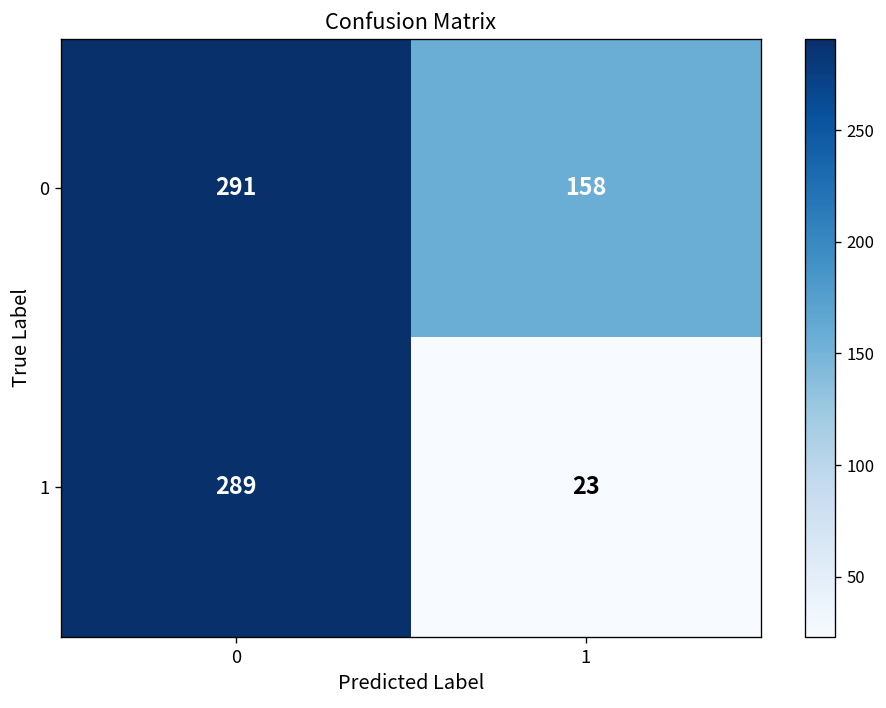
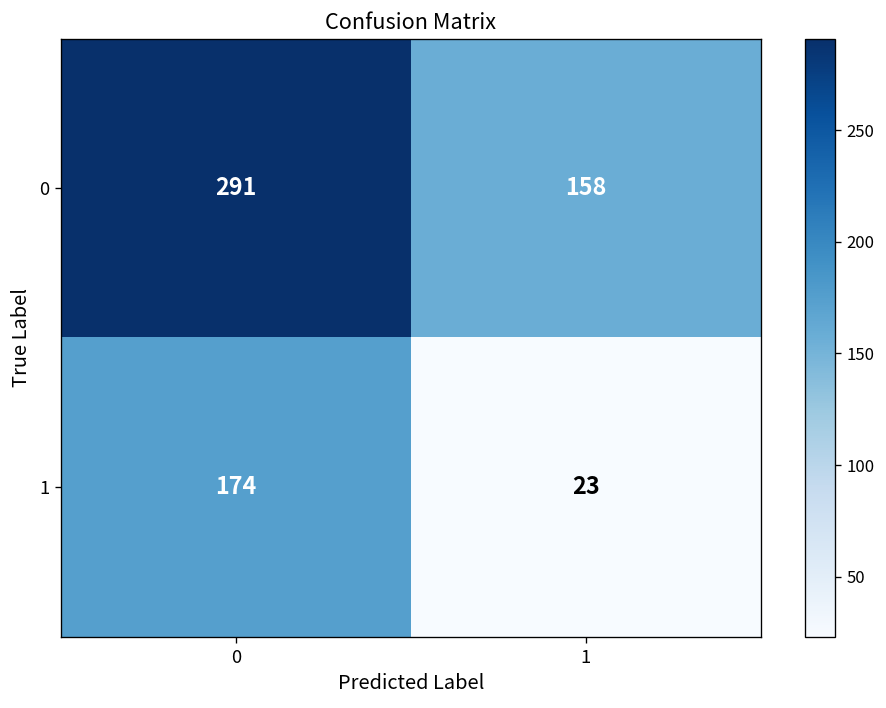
1, 0: 289 -> 174
